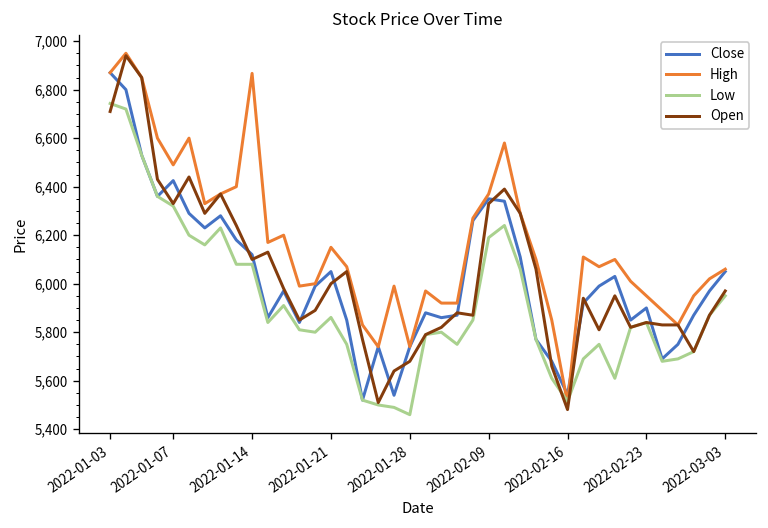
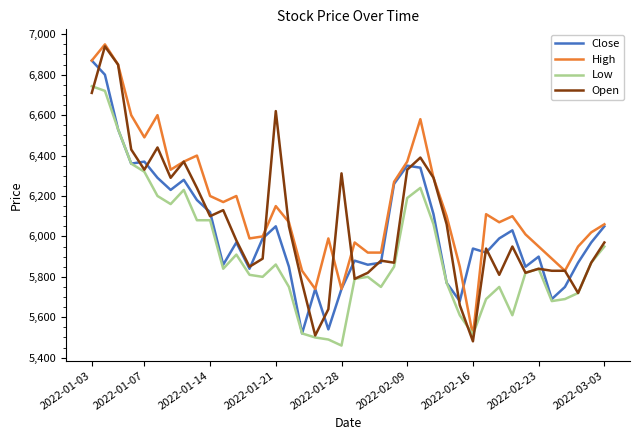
Close, 2022-01-07: 6,430 -> 6,370
High, 2022-01-14: 6,870 -> 6,200
Open, 2022-01-21: 6,000 -> 6,620
Open, 2022-01-28: 5,680 -> 6,310
Close, 2022-02-16: 5,540 -> 5,940
